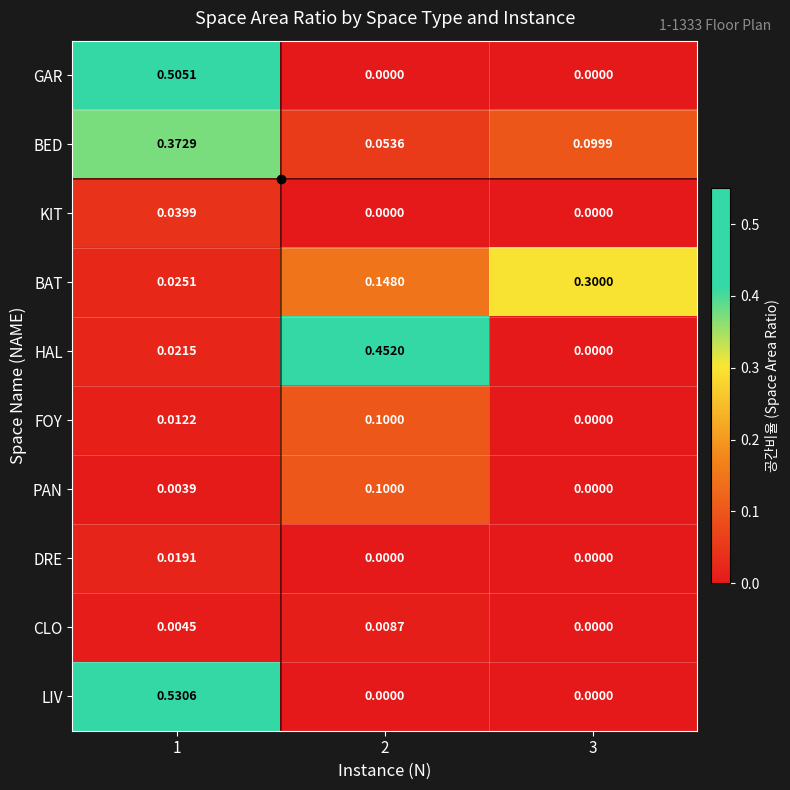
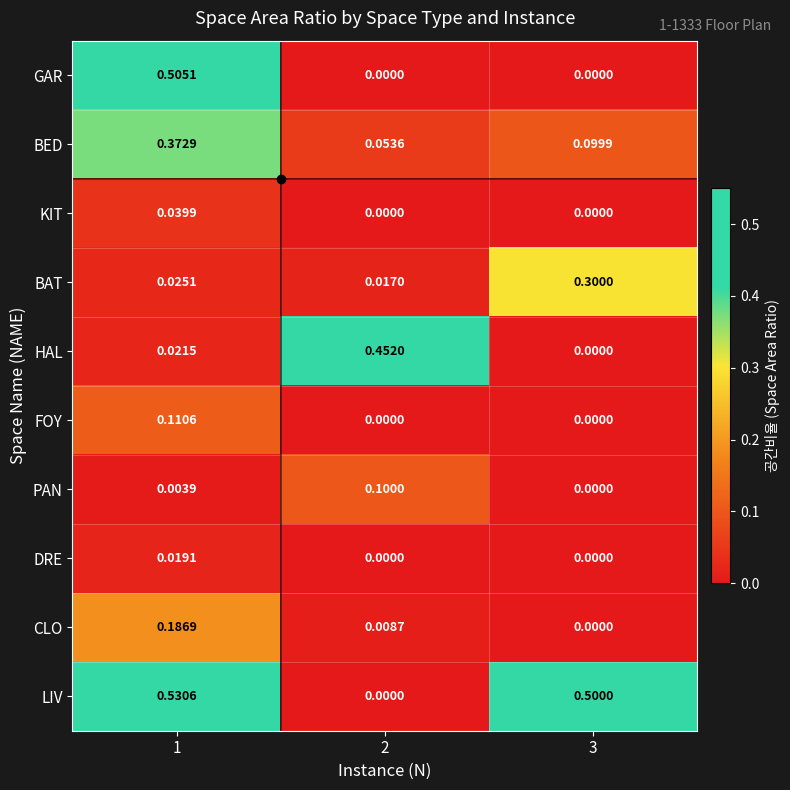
BAT, 2: 0.1480 -> 0.0170
FOY, 1: 0.0122 -> 0.1106
FOY, 2: 0.1000 -> 0.0000
CLO, 1: 0.0045 -> 0.1869
LIV, 3: 0.0000 -> 0.5000
